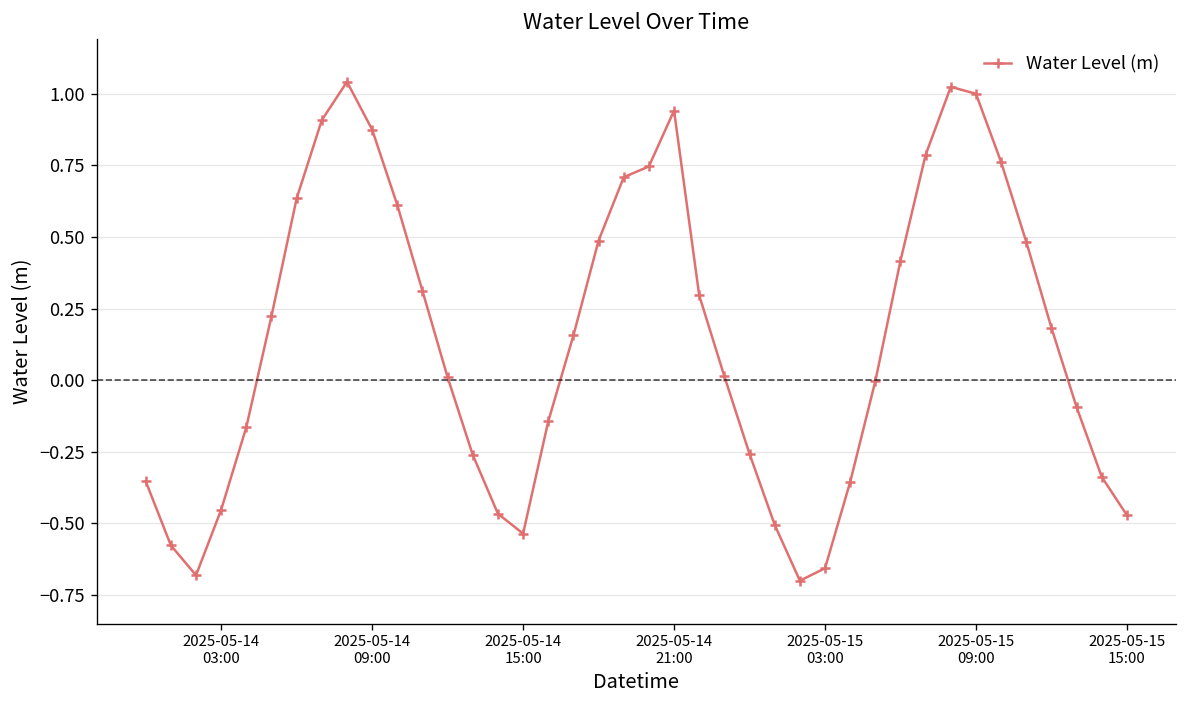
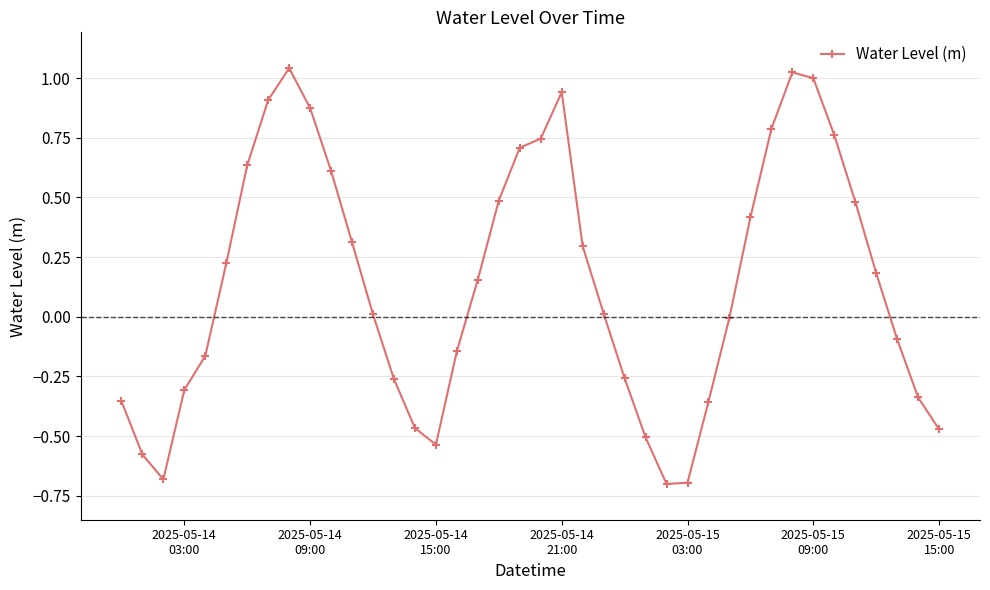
2025-05-14 03:00: -0.45 -> -0.31
2025-05-15 03:00: -0.66 -> -0.70
